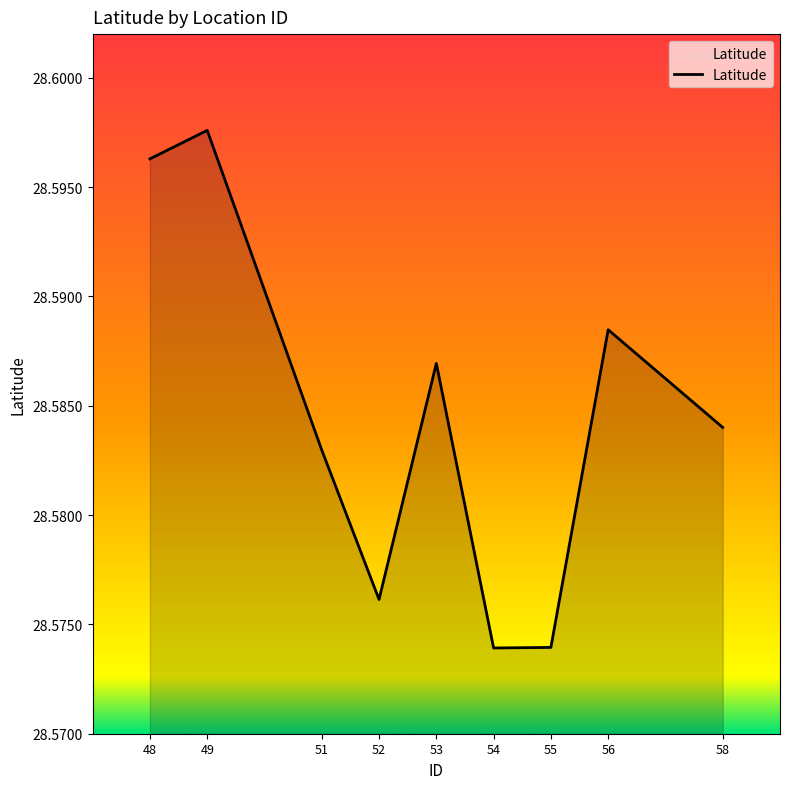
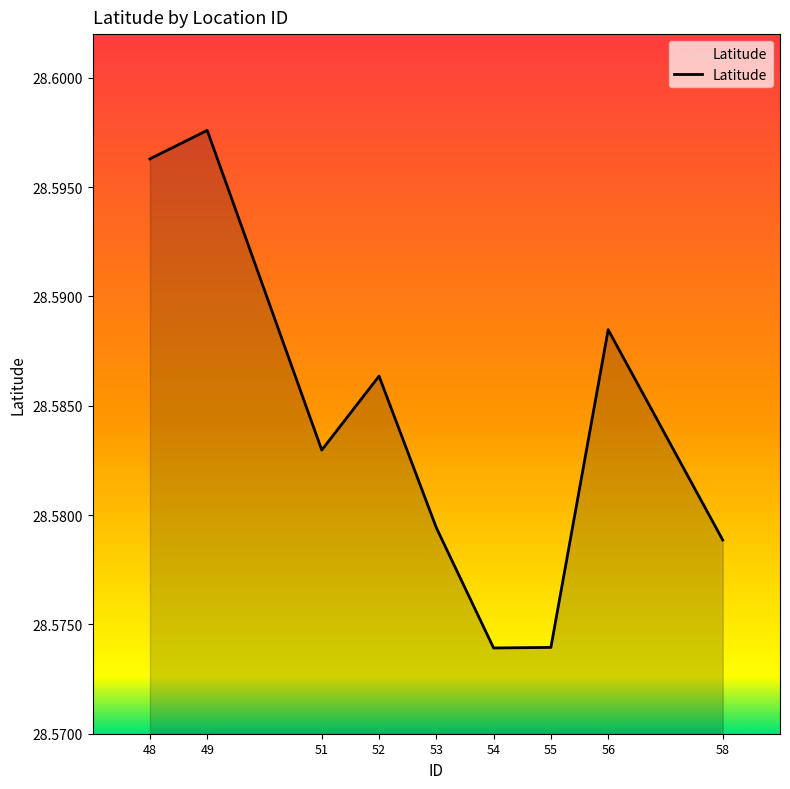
52: 28.5761 -> 28.5864
53: 28.5869 -> 28.5794
58: 28.5840 -> 28.5789
